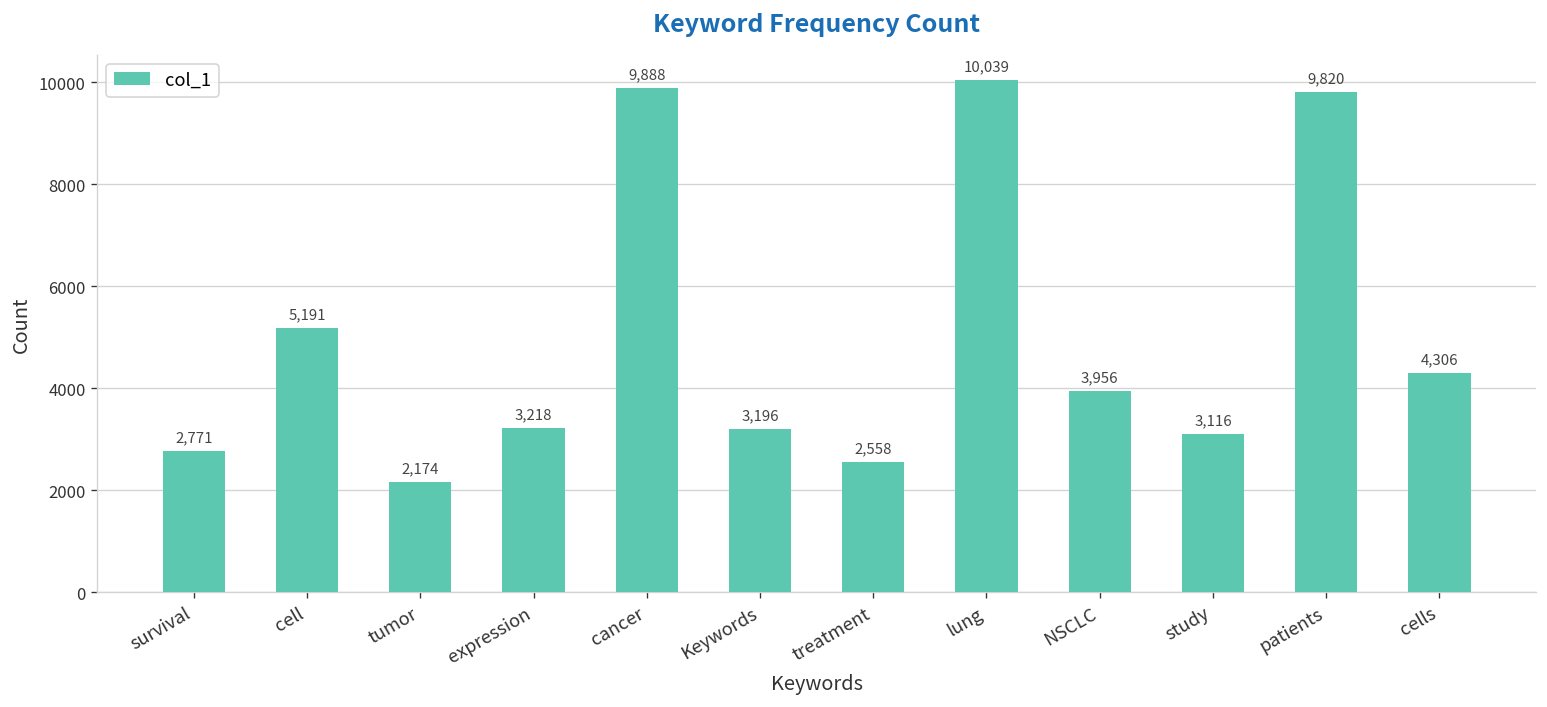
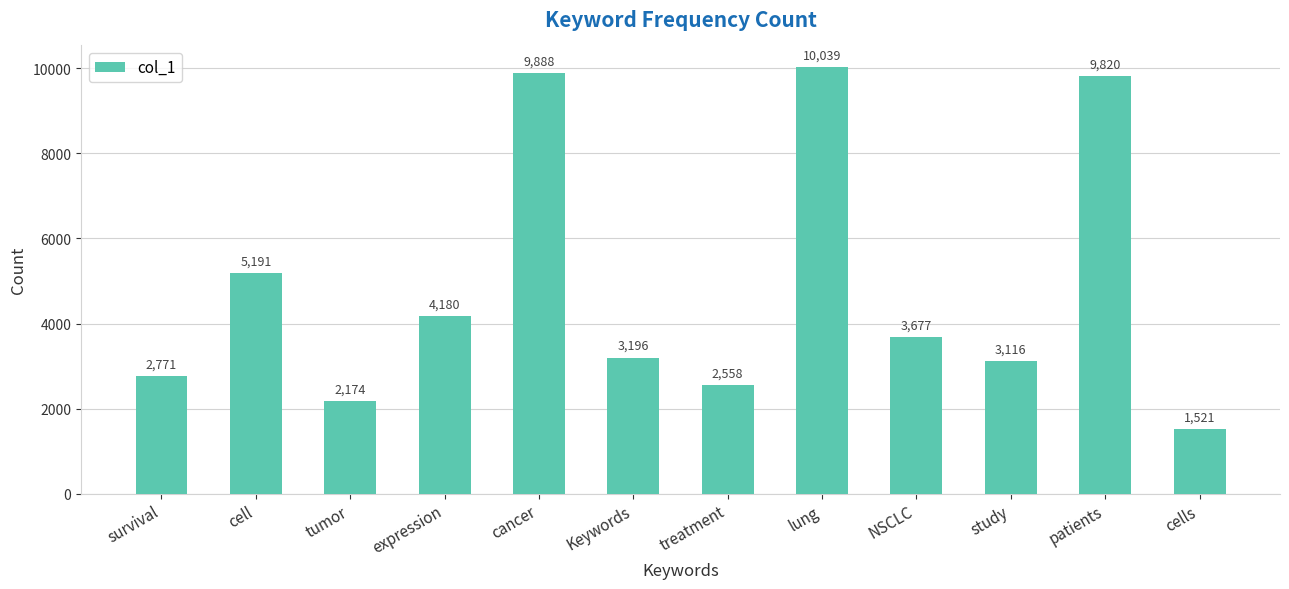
expression: 3,218 -> 4,180
NSCLC: 3,956 -> 3,677
cells: 4,306 -> 1,521
